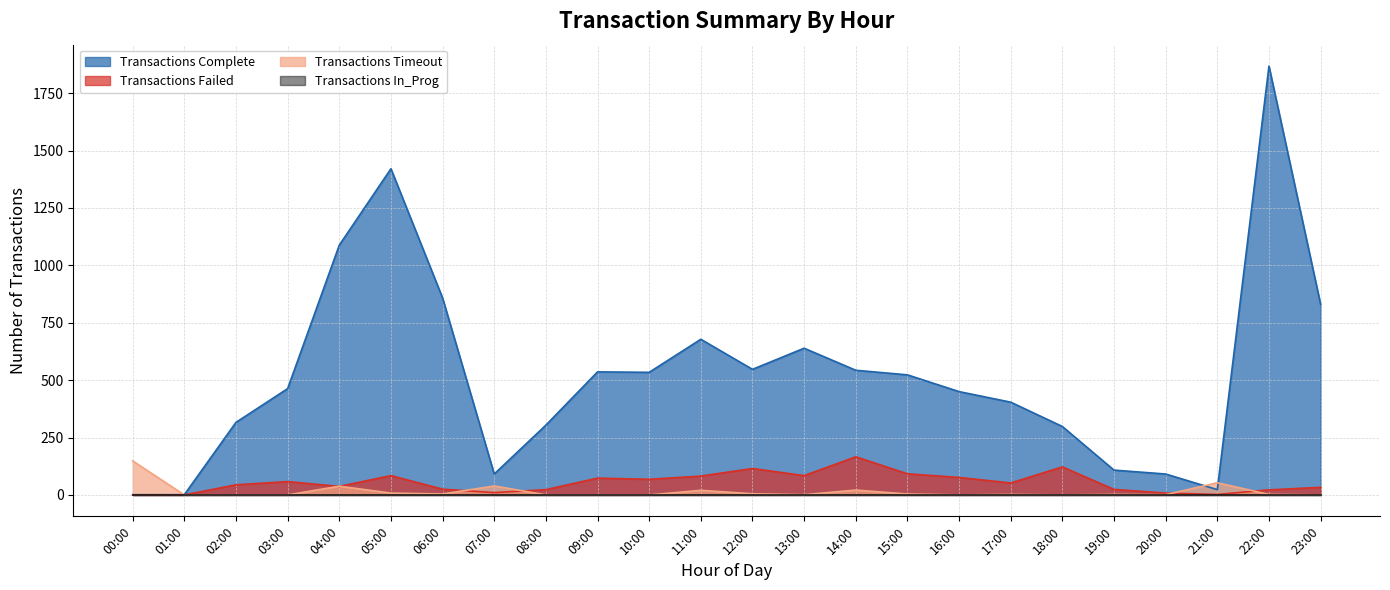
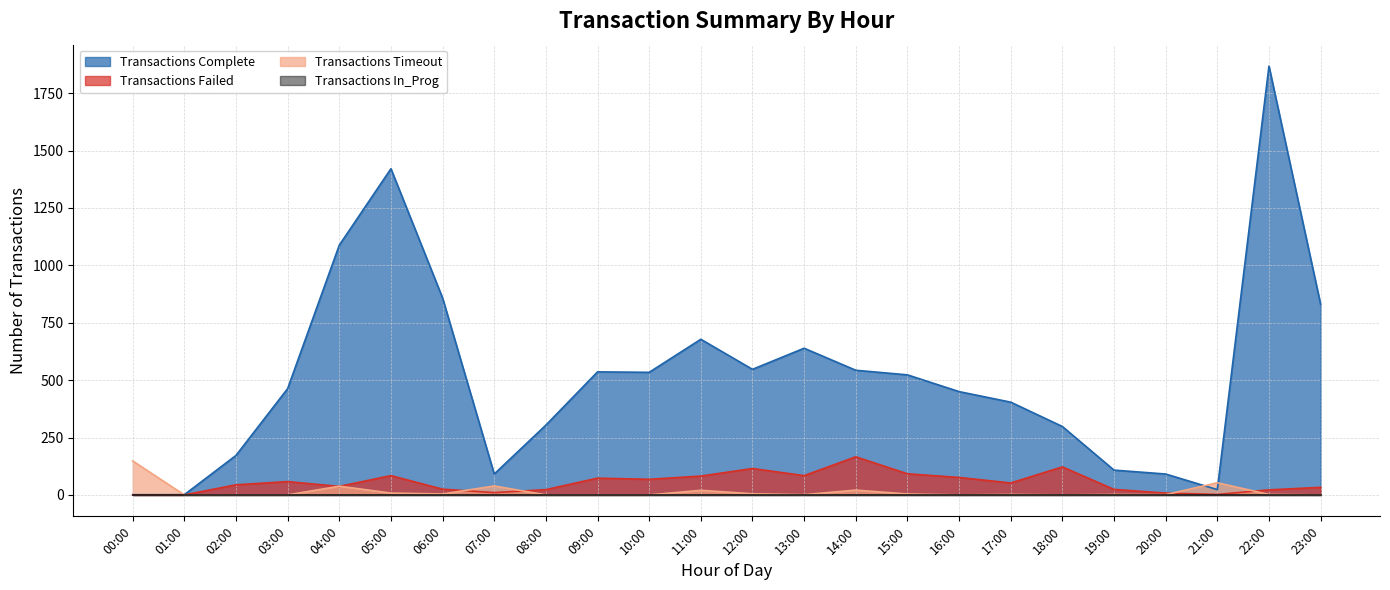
Transactions Complete, 02:00: 320 -> 170
